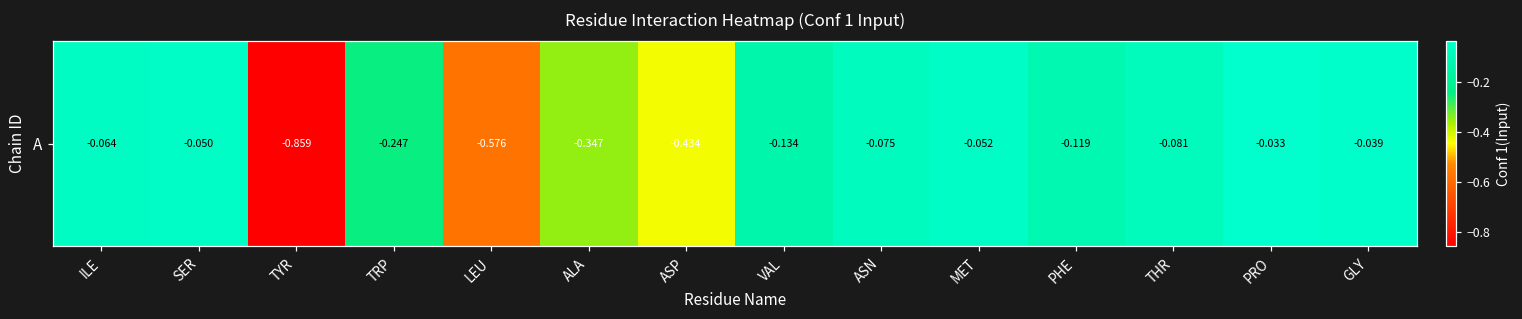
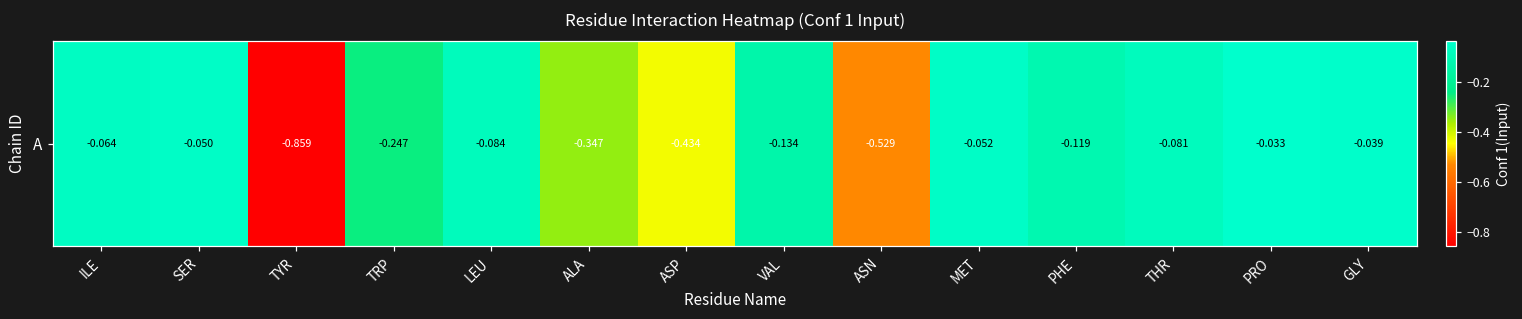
A, LEU: -0.576 -> -0.084
A, ASN: -0.075 -> -0.529
